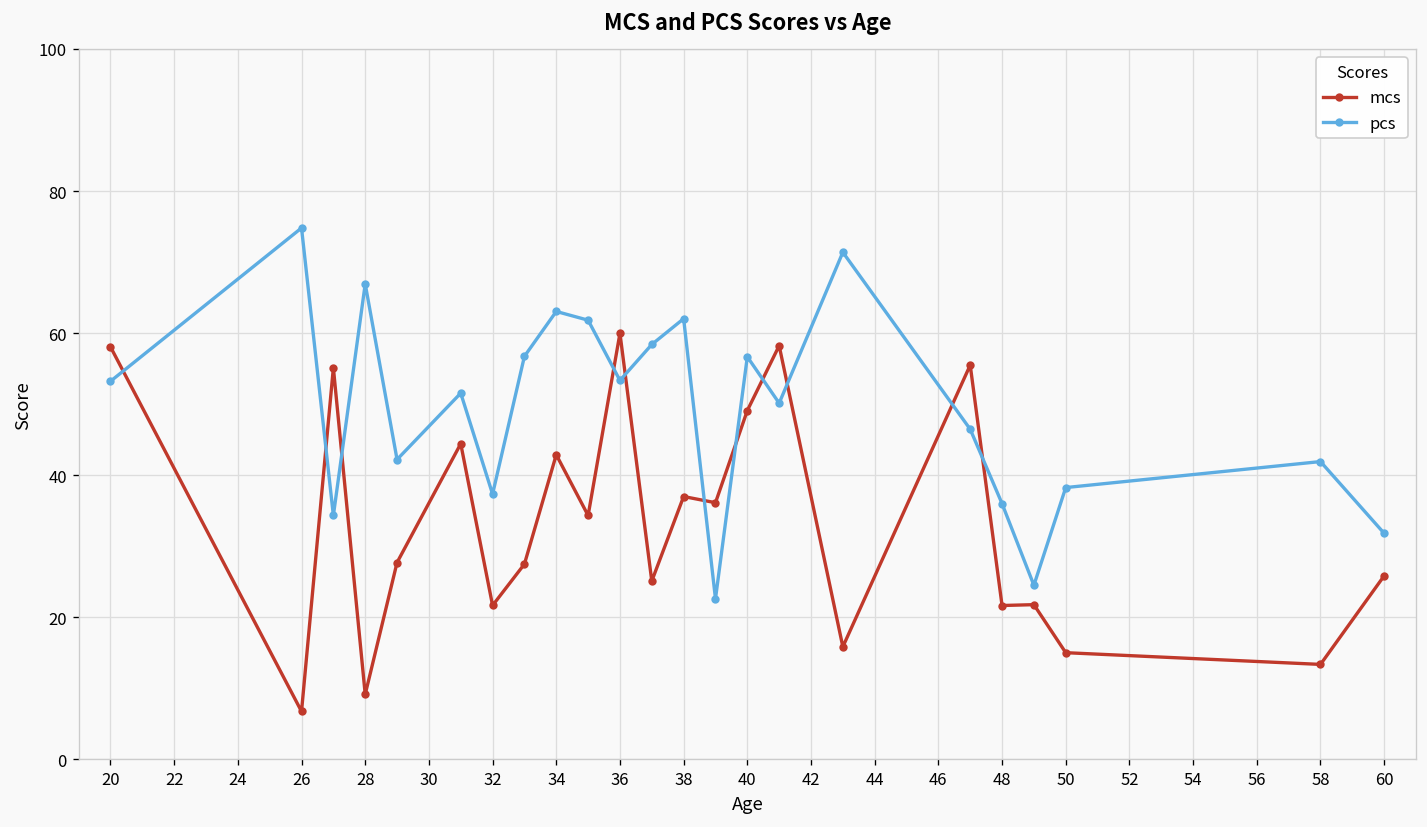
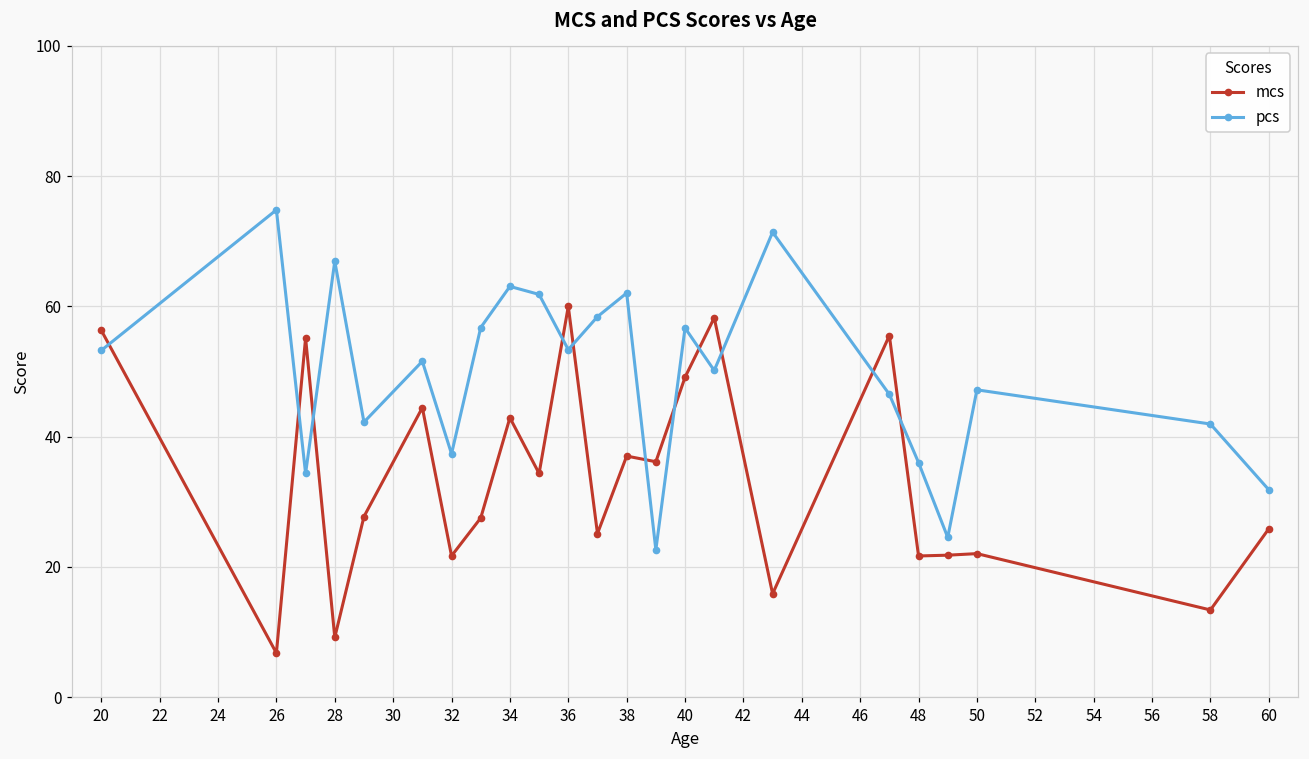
mcs, 20: 58 -> 56
mcs, 50: 15 -> 22
pcs, 50: 38 -> 47
